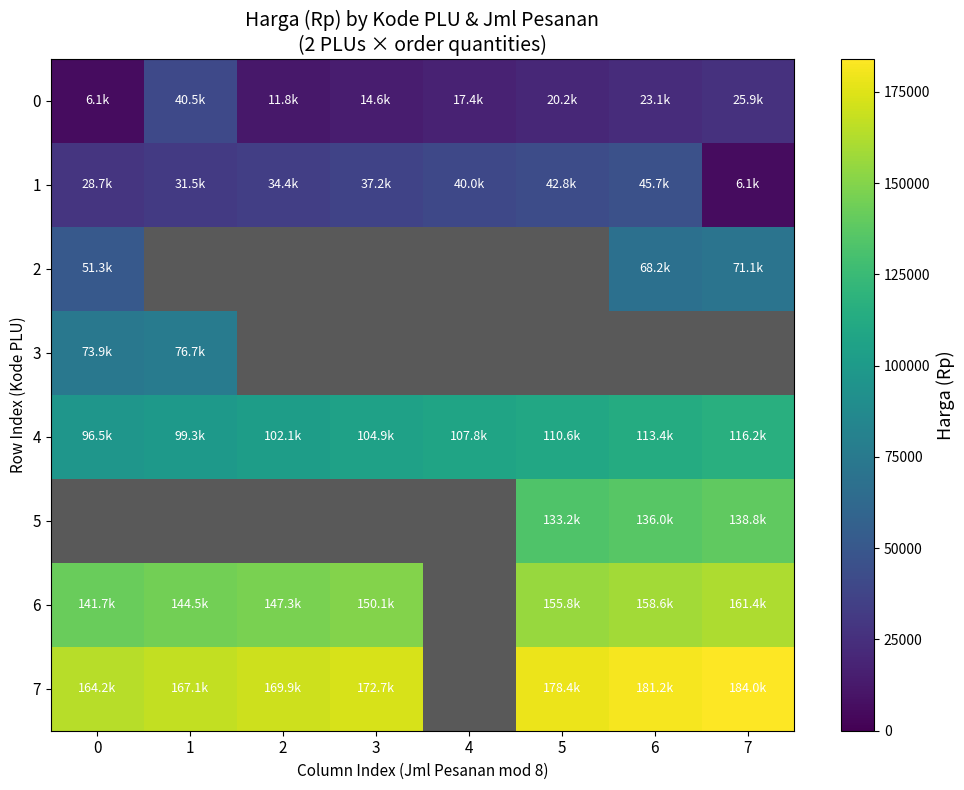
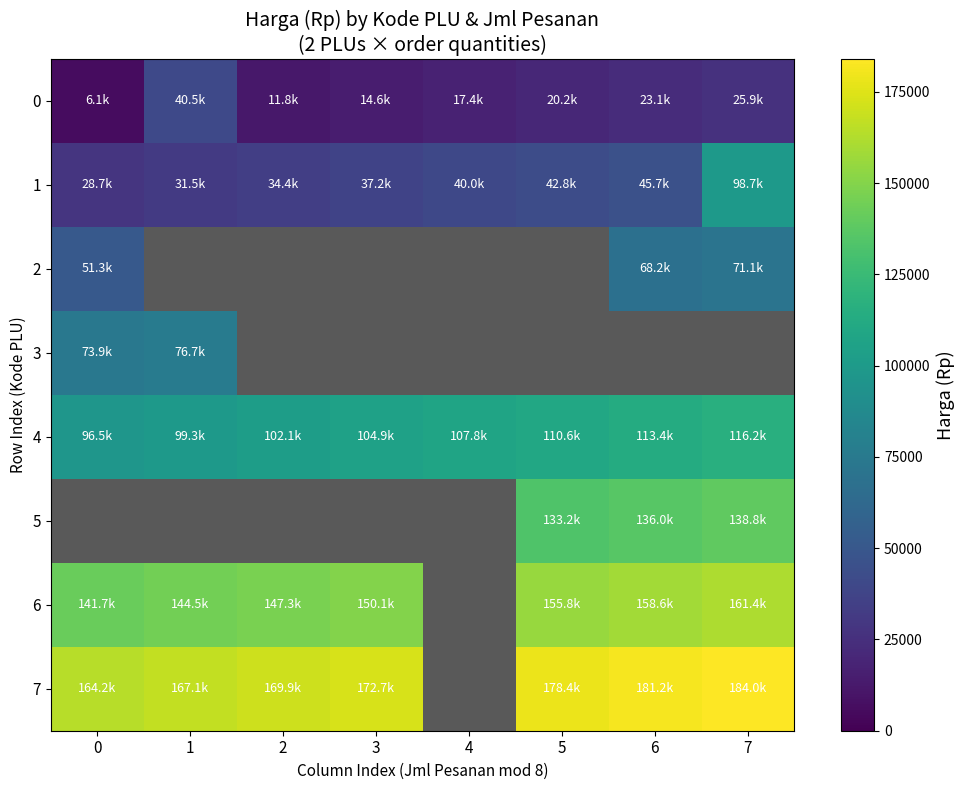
1, 7: 6.1k -> 98.7k
